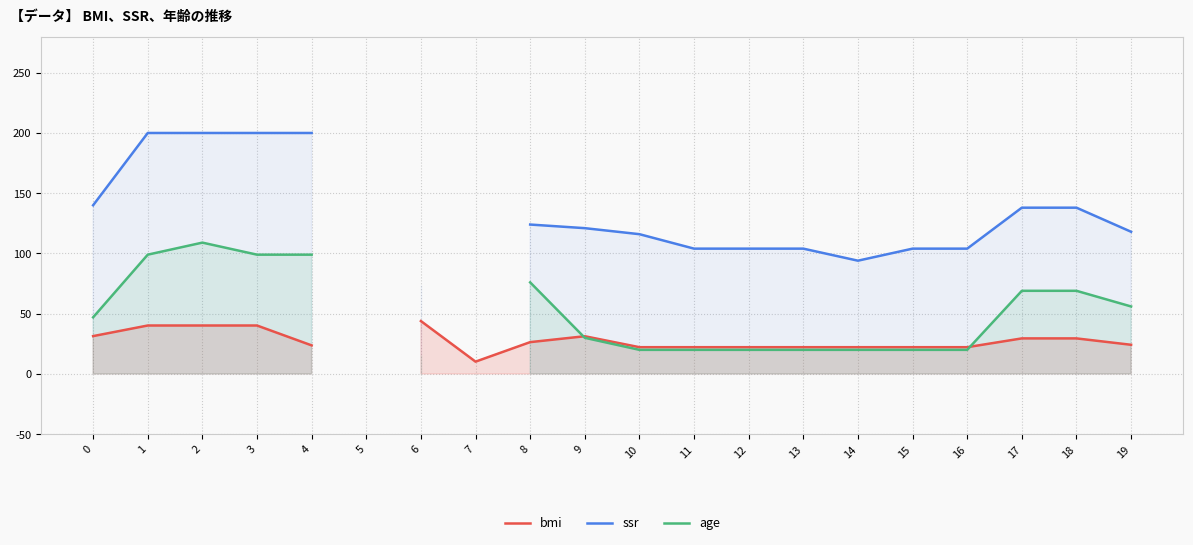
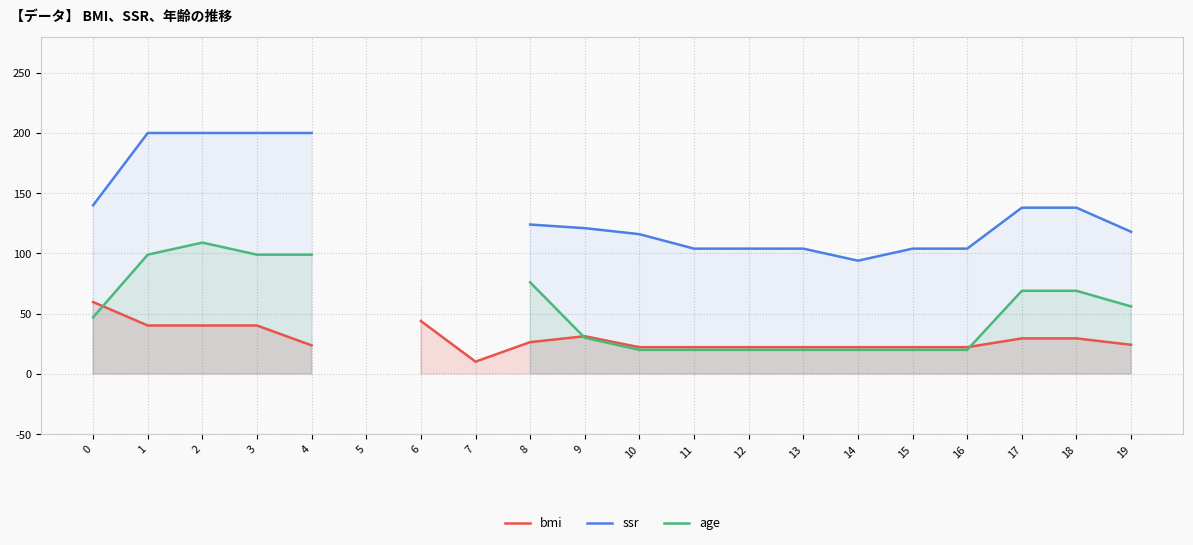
bmi, 0: 31 -> 60
